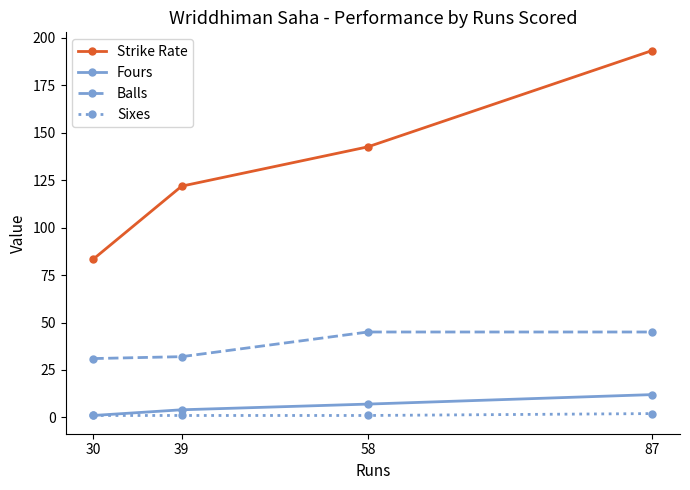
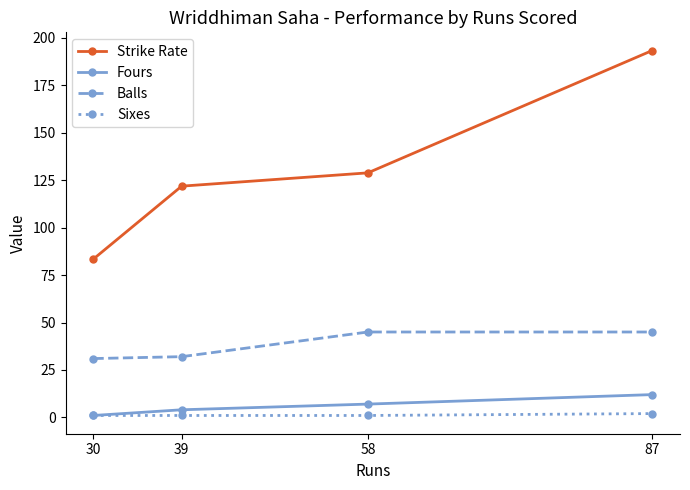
Strike Rate, 58: 143 -> 129
